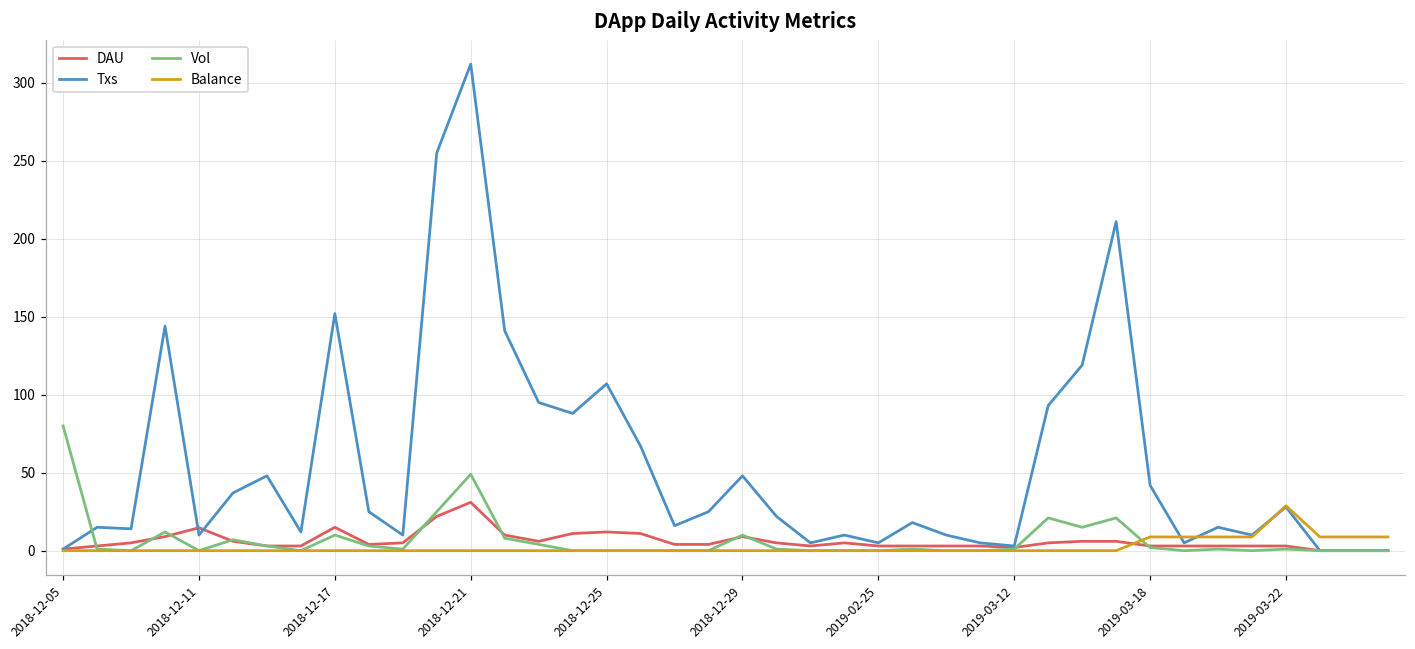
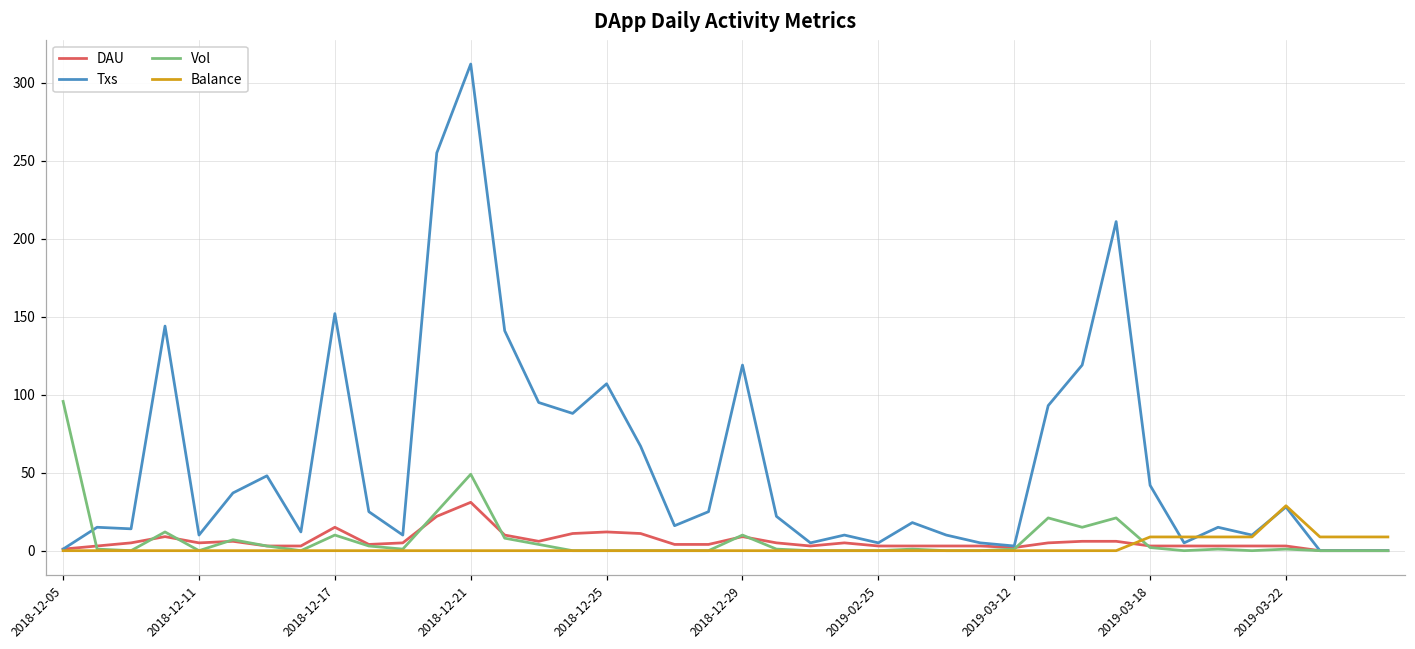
Vol, 2018-12-05: 80 -> 96
DAU, 2018-12-11: 15 -> 5
Txs, 2018-12-29: 48 -> 119
